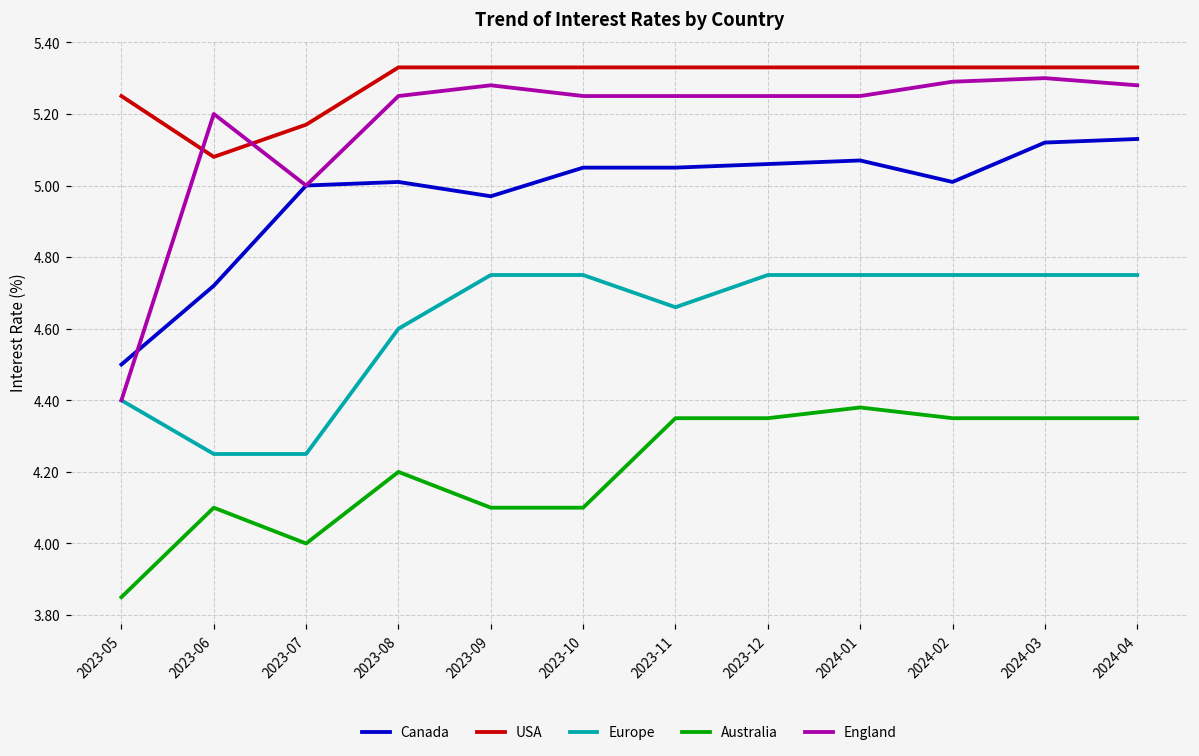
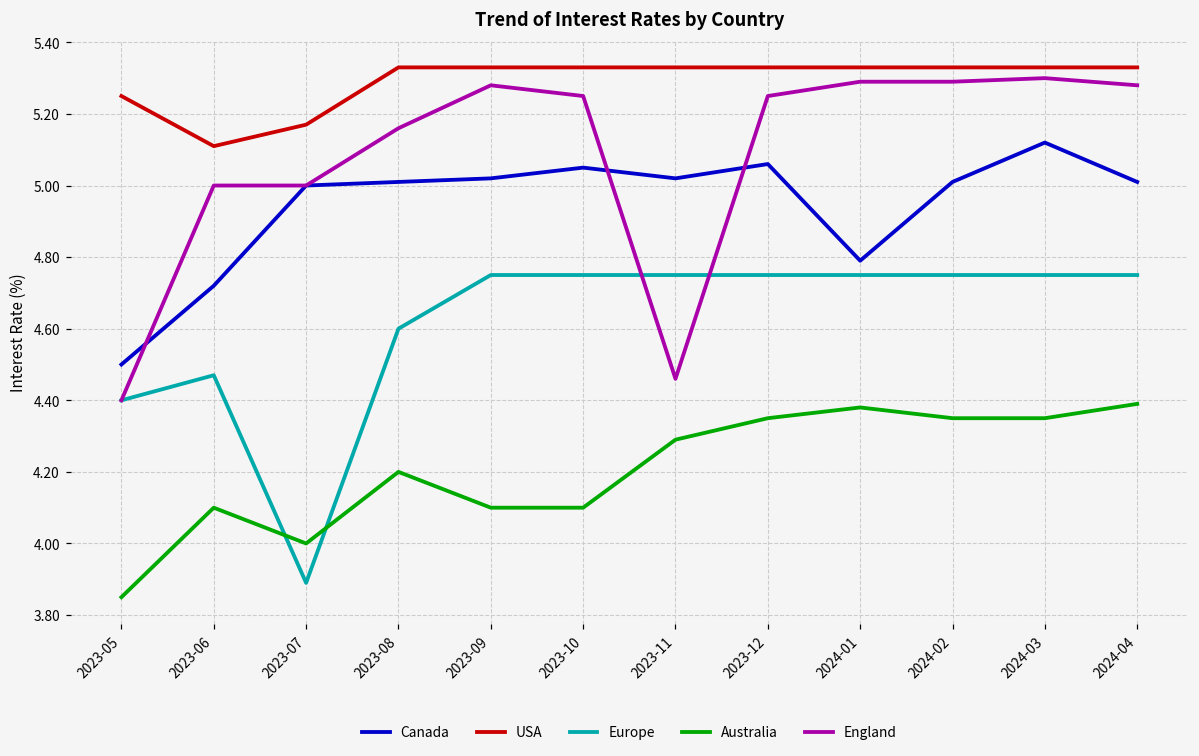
USA, 2023-06: 5.08 -> 5.11
Europe, 2023-06: 4.25 -> 4.47
England, 2023-06: 5.2 -> 5.0
Europe, 2023-07: 4.25 -> 3.89
England, 2023-08: 5.25 -> 5.16
Canada, 2023-09: 4.97 -> 5.02
Canada, 2023-11: 5.05 -> 5.02
Europe, 2023-11: 4.66 -> 4.75
Australia, 2023-11: 4.35 -> 4.29
England, 2023-11: 5.25 -> 4.46
Canada, 2024-01: 5.07 -> 4.79
England, 2024-01: 5.25 -> 5.29
Canada, 2024-04: 5.13 -> 5.01
Australia, 2024-04: 4.35 -> 4.39
